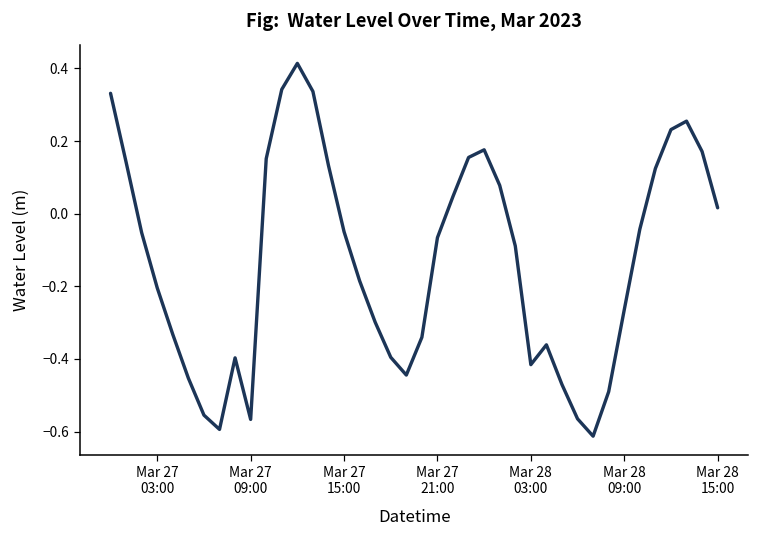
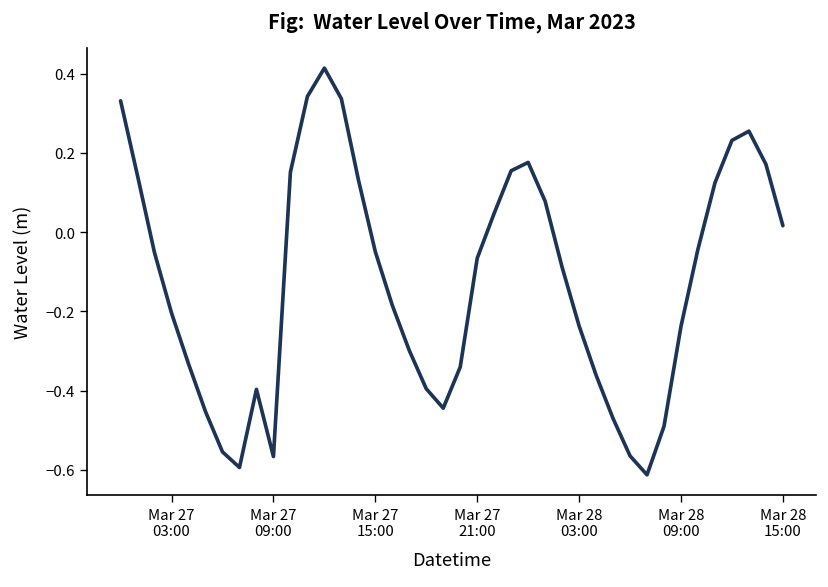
Mar 28 03:00: -0.42 -> -0.24
Mar 28 09:00: -0.26 -> -0.24
